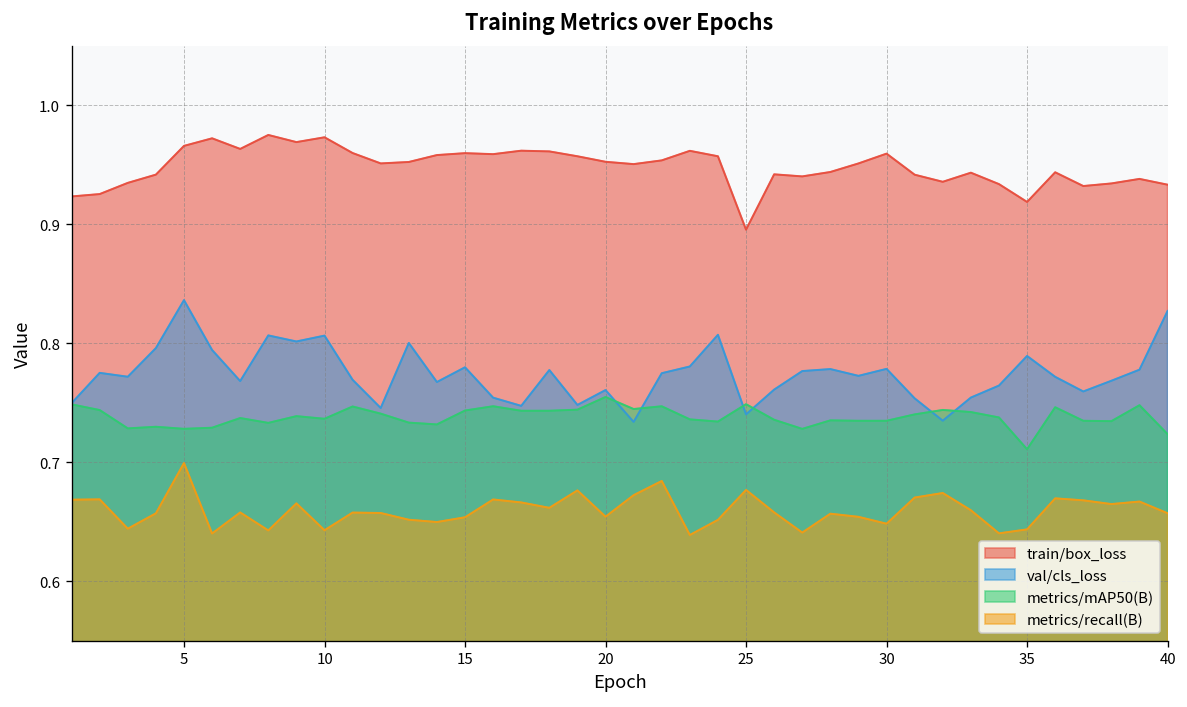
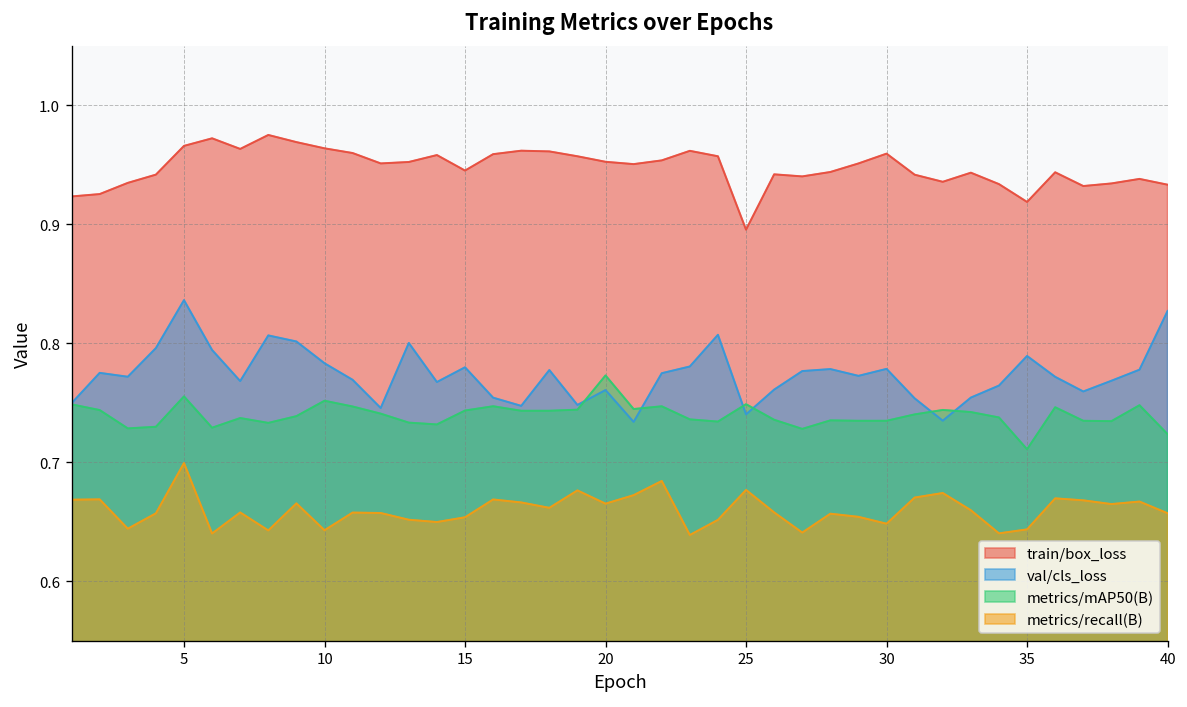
metrics/mAP50(B), 5: 0.73 -> 0.76
train/box_loss, 10: 0.97 -> 0.96
val/cls_loss, 10: 0.81 -> 0.78
metrics/mAP50(B), 10: 0.74 -> 0.75
train/box_loss, 15: 0.96 -> 0.95
metrics/mAP50(B), 20: 0.75 -> 0.77
metrics/recall(B), 20: 0.65 -> 0.67
